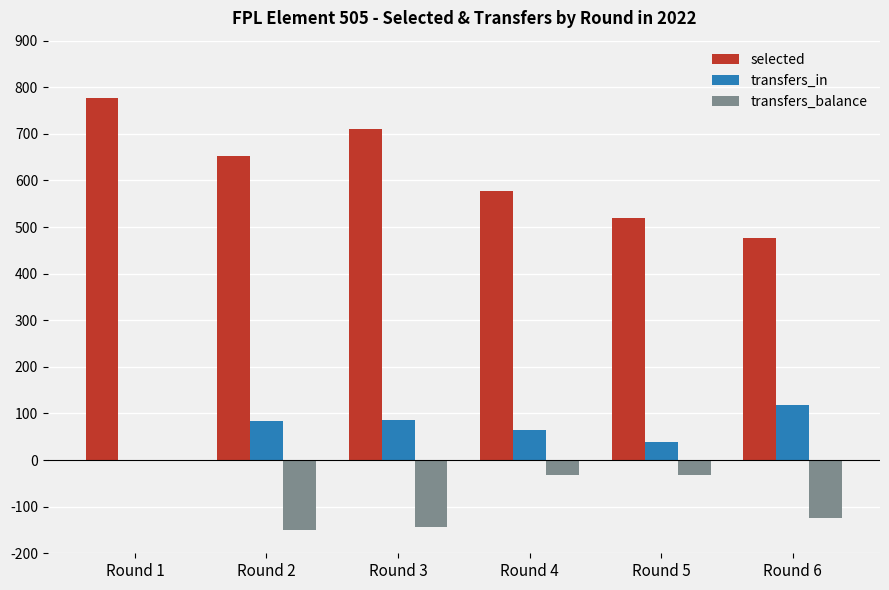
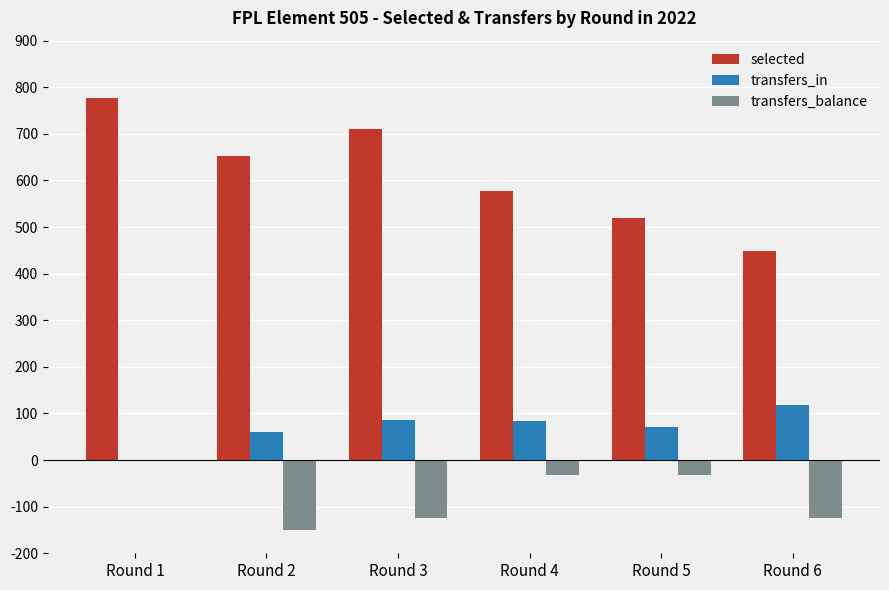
transfers_in, Round 2: 80 -> 60
transfers_balance, Round 3: -140 -> -120
transfers_in, Round 4: 70 -> 80
transfers_in, Round 5: 40 -> 70
selected, Round 6: 480 -> 450
